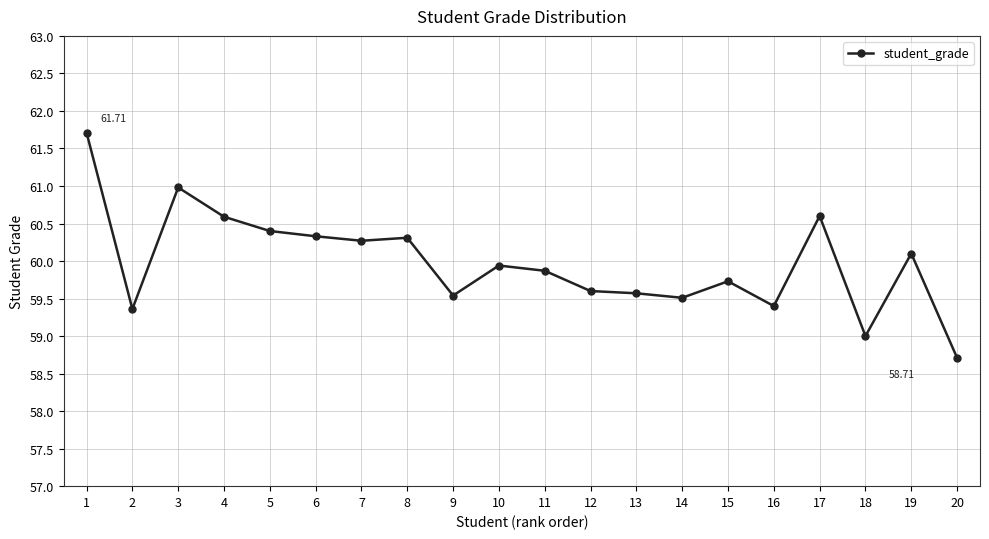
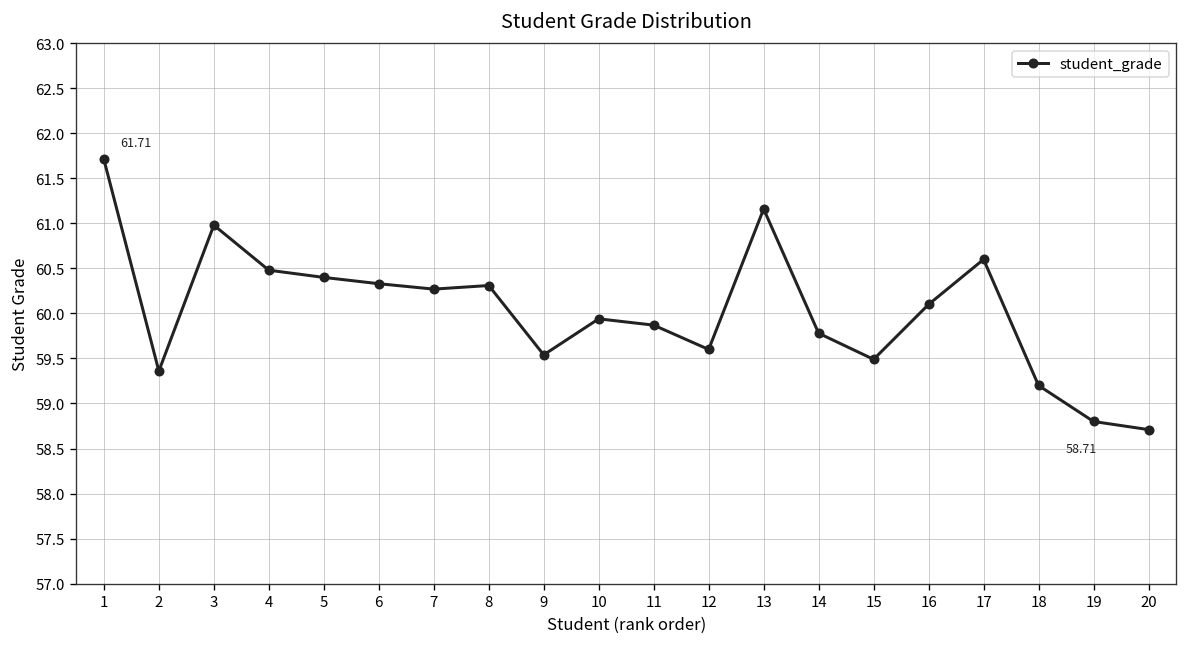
4: 60.6 -> 60.5
13: 59.6 -> 61.2
14: 59.5 -> 59.8
15: 59.7 -> 59.5
16: 59.4 -> 60.1
18: 59.0 -> 59.2
19: 60.1 -> 58.8
